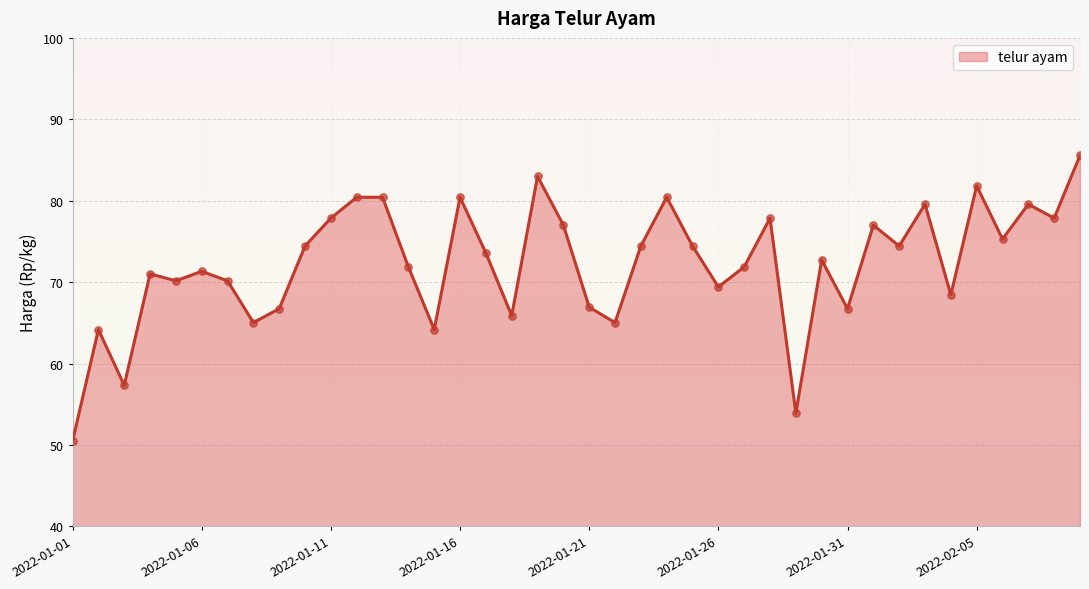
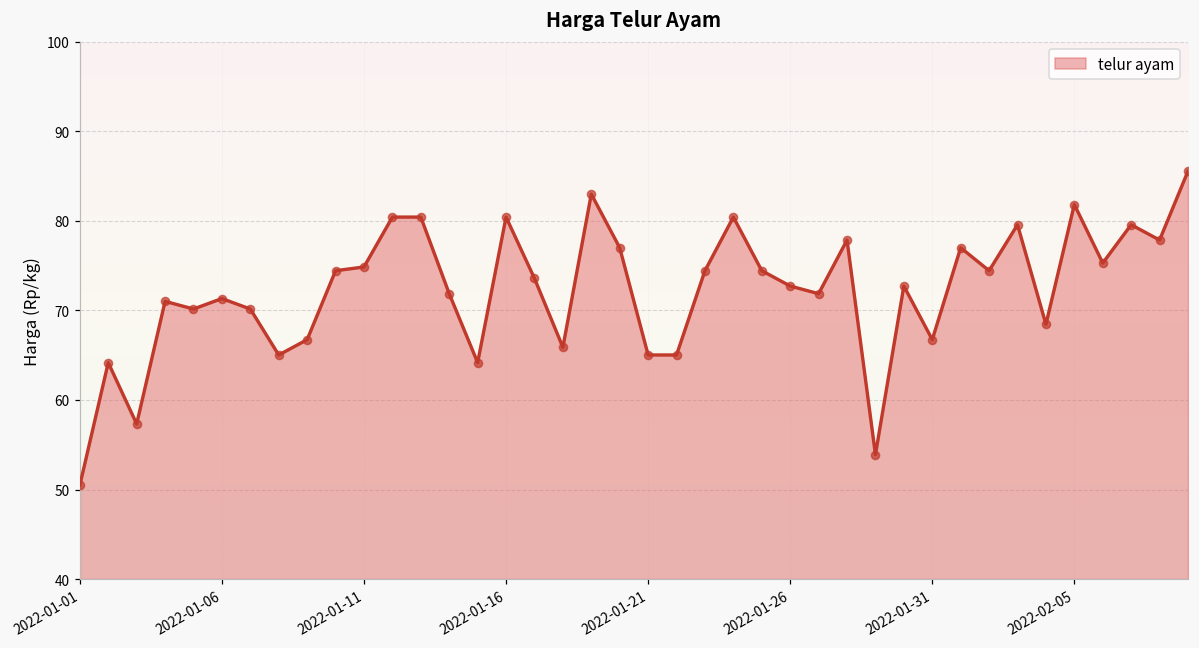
2022-01-11: 78 -> 75
2022-01-21: 67 -> 65
2022-01-26: 69 -> 73
